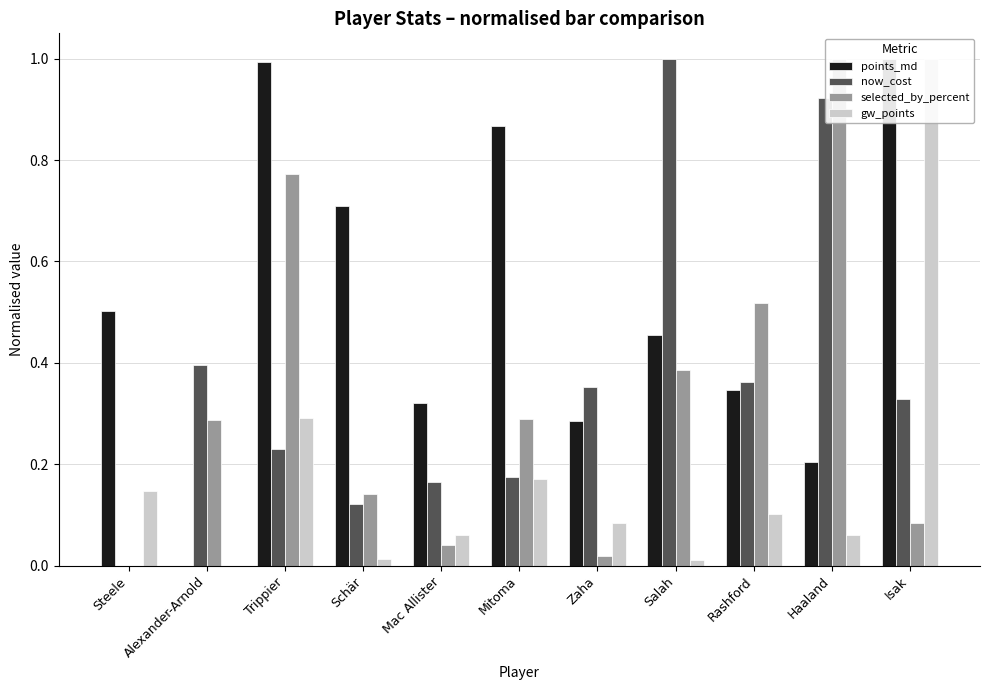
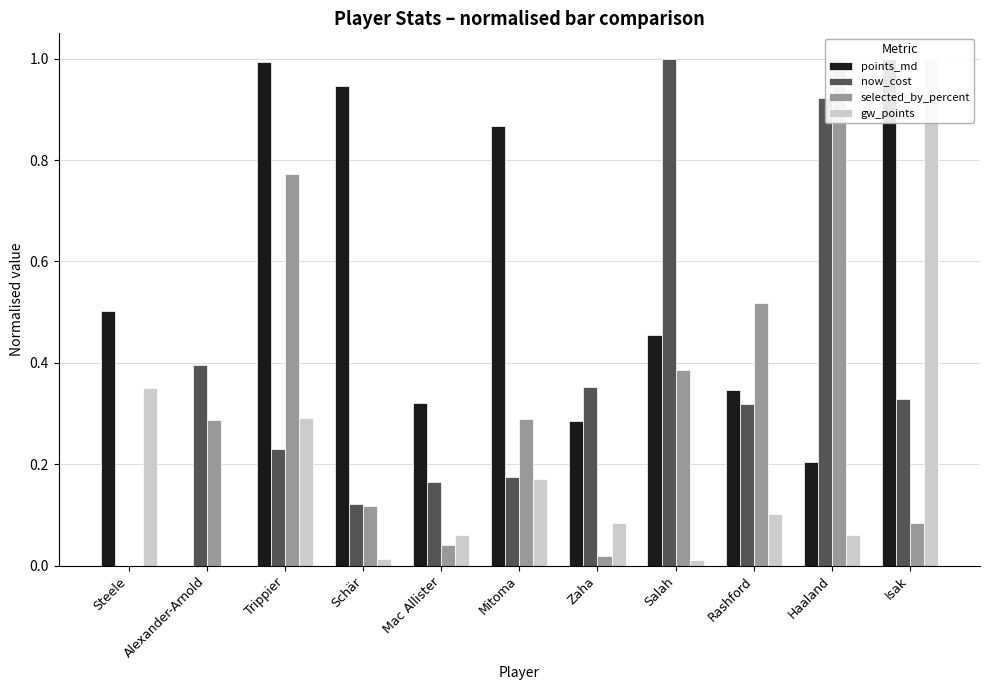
gw_points, Steele: 0.15 -> 0.35
points_md, Schär: 0.71 -> 0.95
selected_by_percent, Schär: 0.14 -> 0.12
now_cost, Rashford: 0.36 -> 0.32
